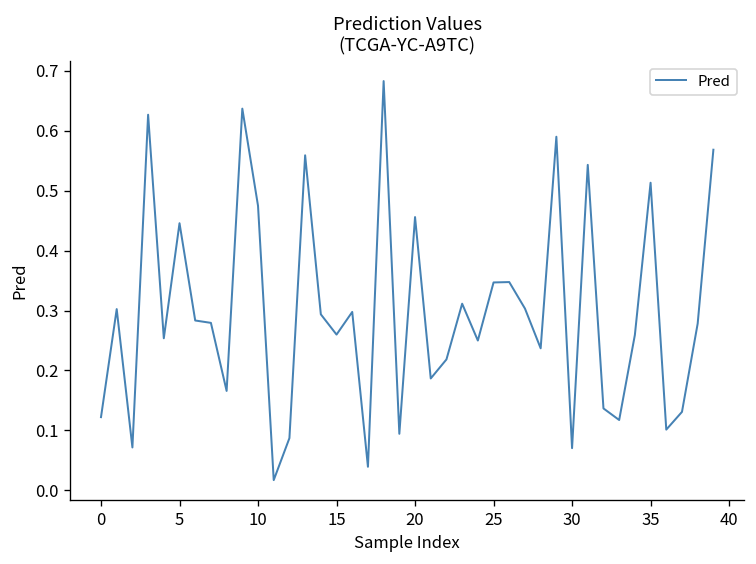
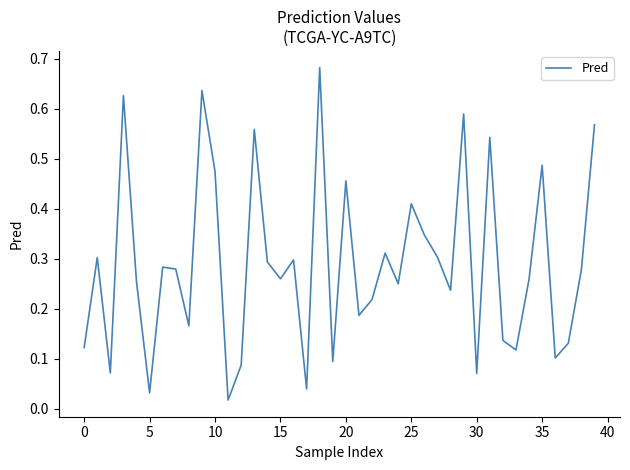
5: 0.45 -> 0.03
25: 0.35 -> 0.41
35: 0.51 -> 0.49
